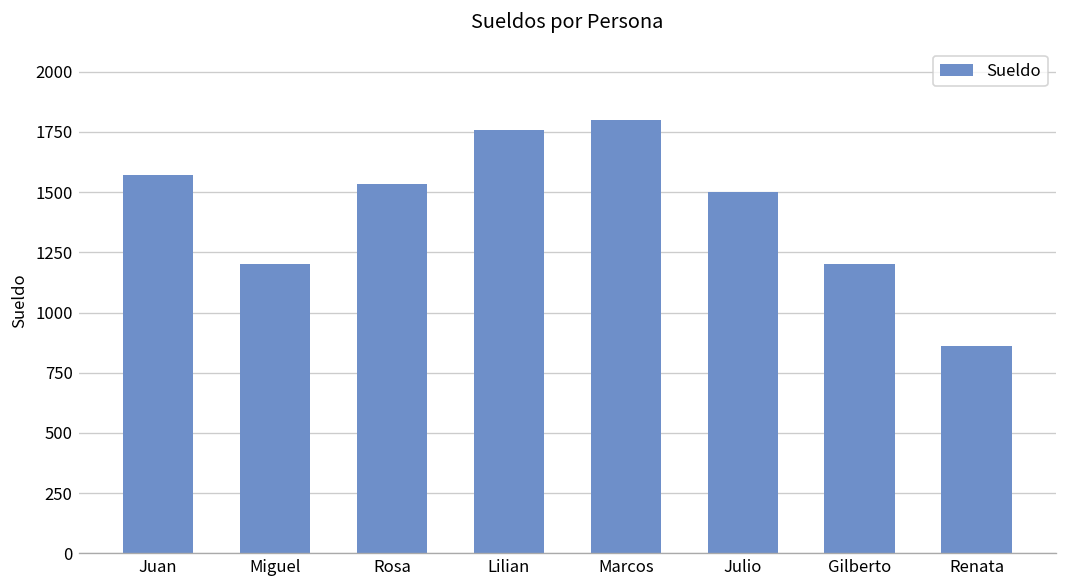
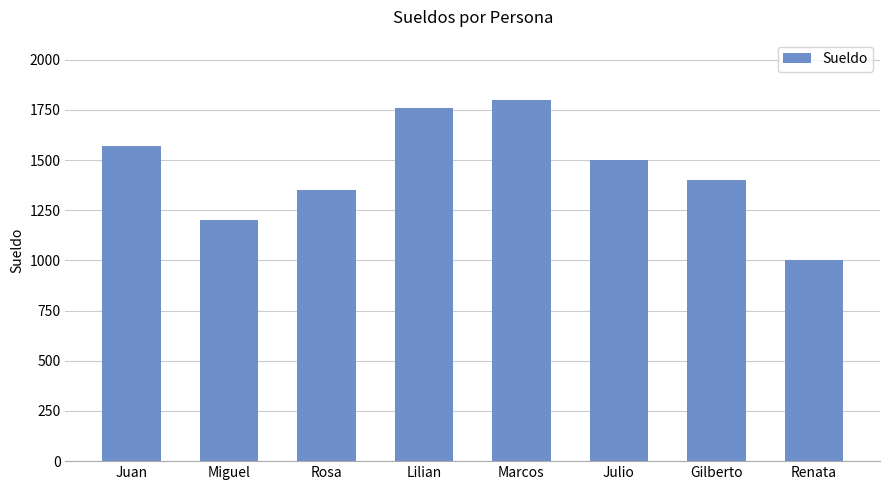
Rosa: 1530 -> 1350
Gilberto: 1200 -> 1400
Renata: 860 -> 1000
